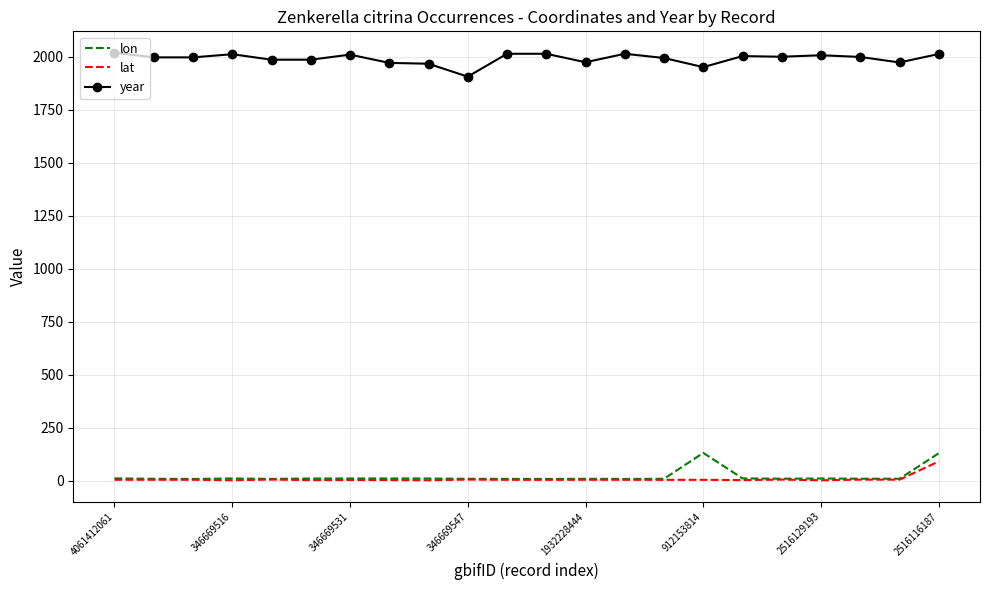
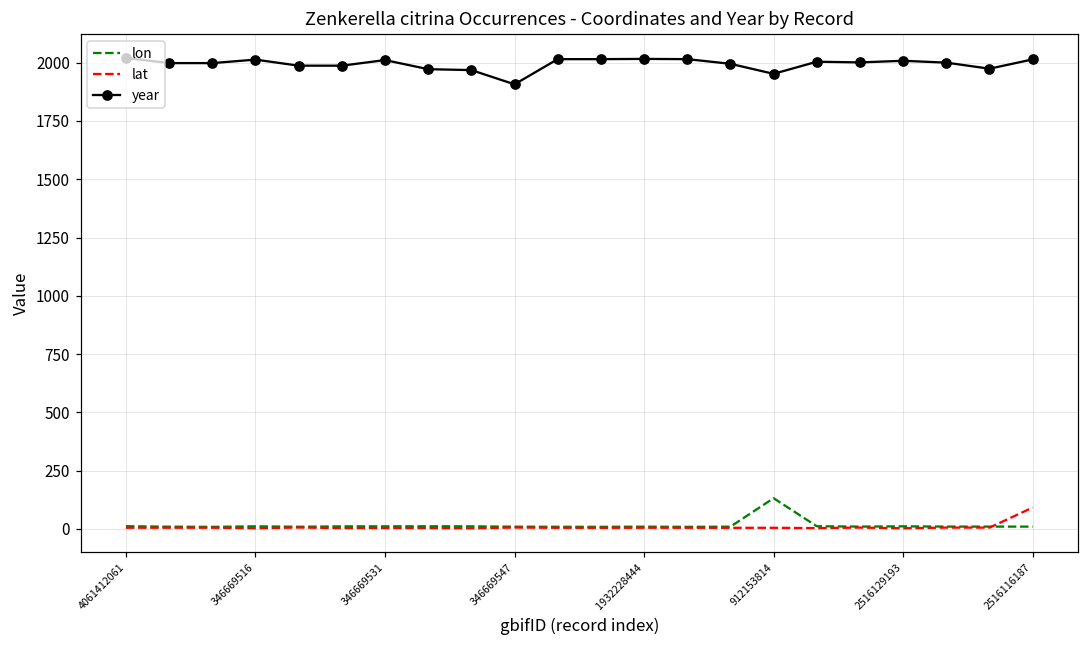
year, 1932228444: 1980 -> 2020
lon, 2516116187: 130 -> 10
